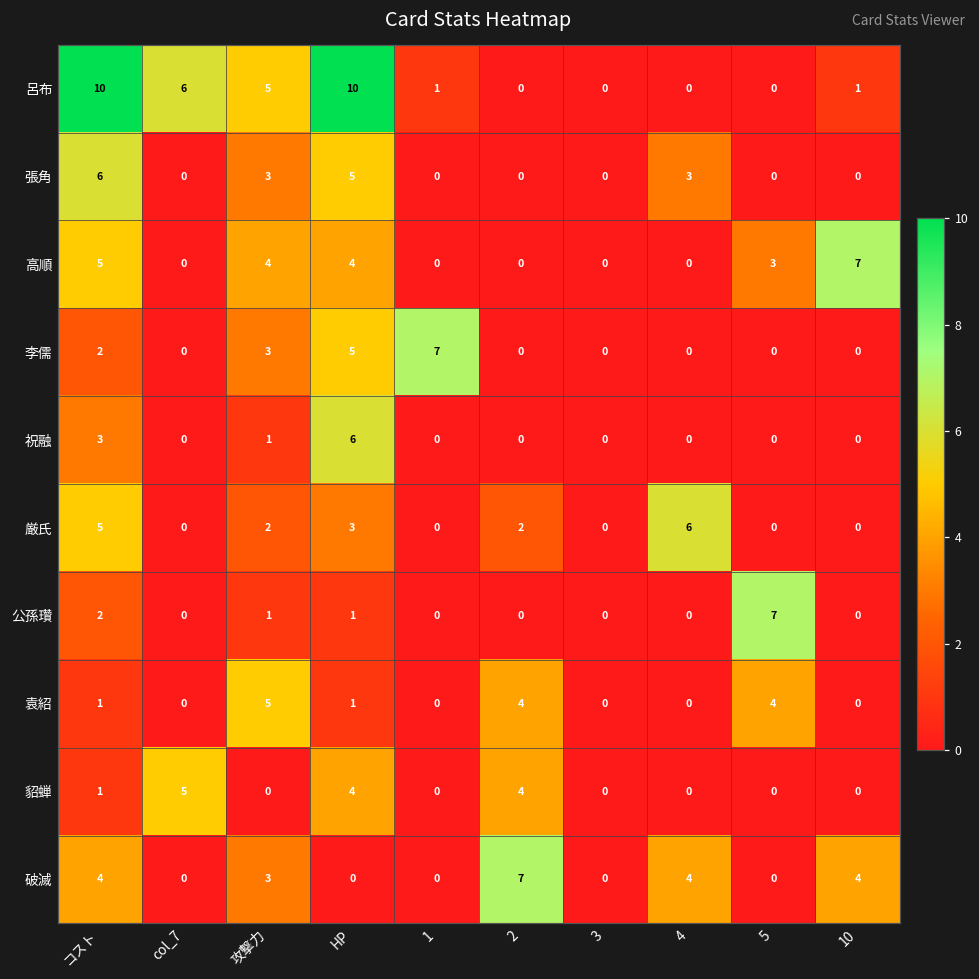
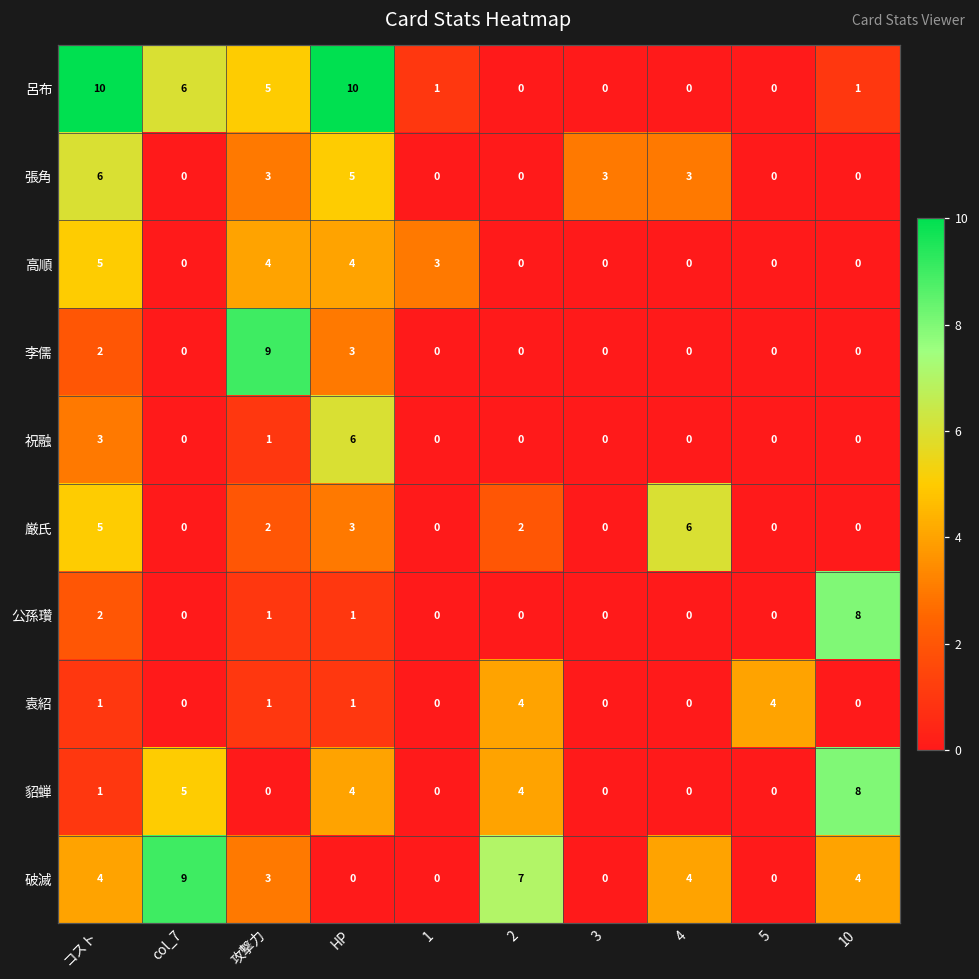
張角, 3: 0 -> 3
高順, 1: 0 -> 3
高順, 5: 3 -> 0
高順, 10: 7 -> 0
李儒, 攻撃力: 3 -> 9
李儒, HP: 5 -> 3
李儒, 1: 7 -> 0
公孫瓚, 5: 7 -> 0
公孫瓚, 10: 0 -> 8
袁紹, 攻撃力: 5 -> 1
貂蝉, 10: 0 -> 8
破滅, col_7: 0 -> 9
